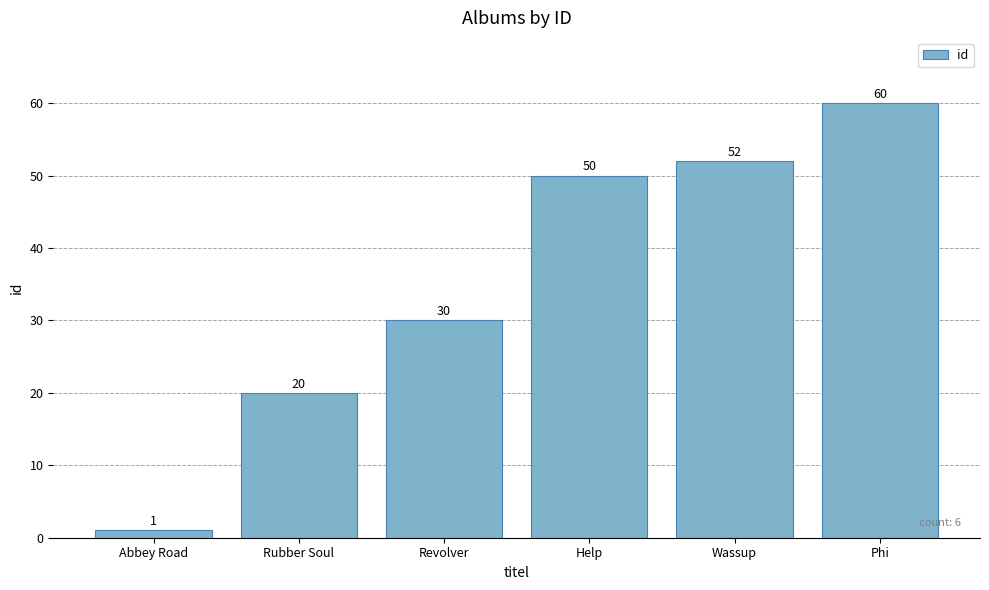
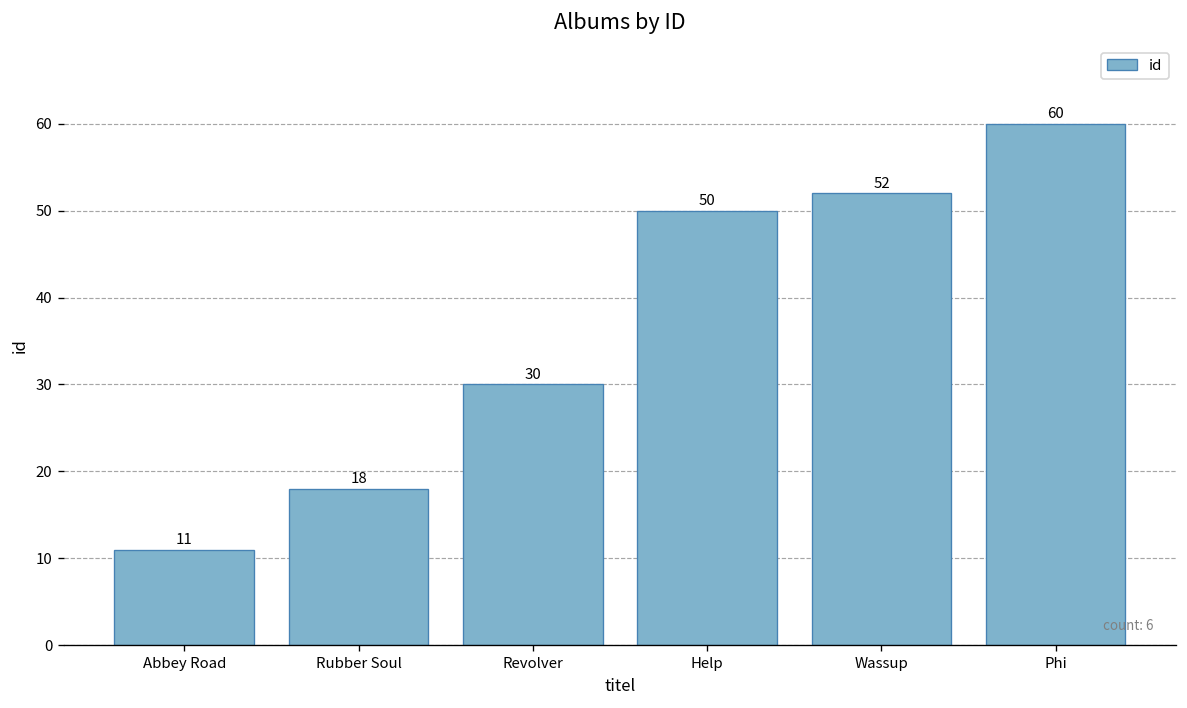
Abbey Road: 1 -> 11
Rubber Soul: 20 -> 18
